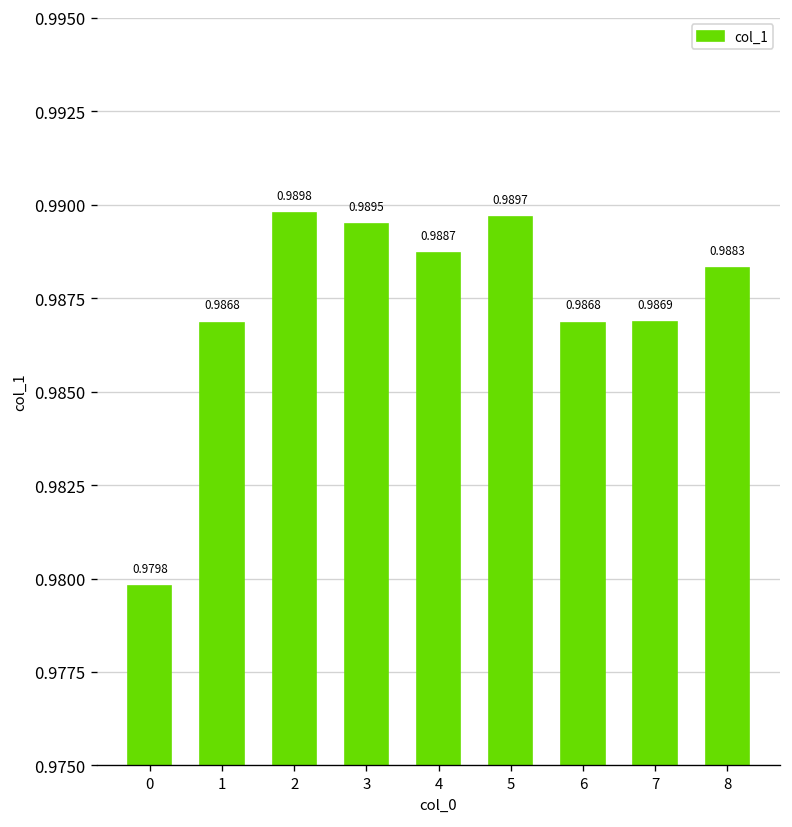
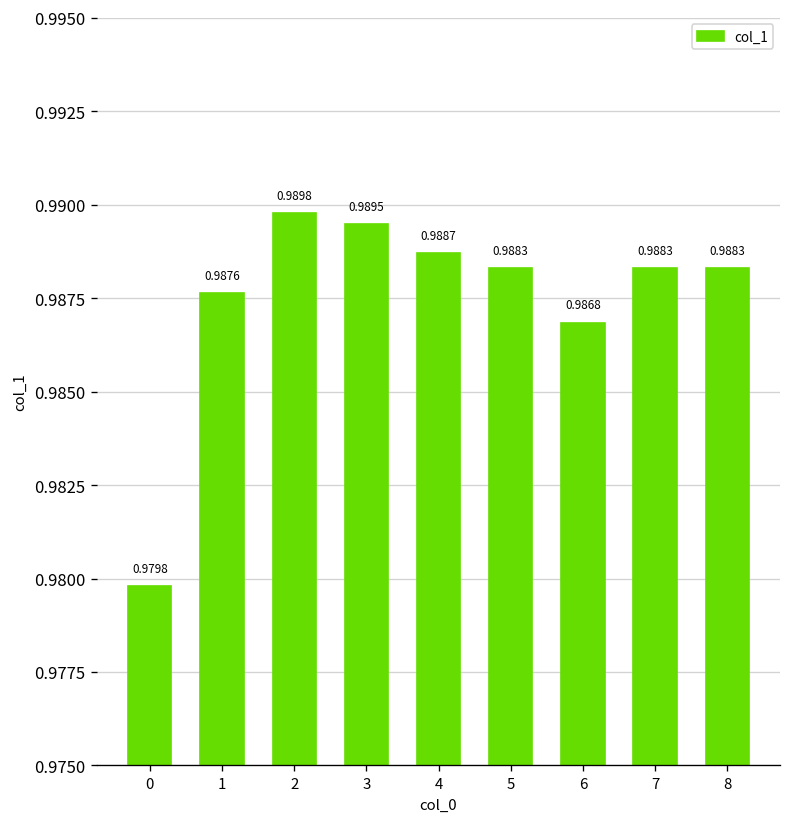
1: 0.9868 -> 0.9876
5: 0.9897 -> 0.9883
7: 0.9869 -> 0.9883
